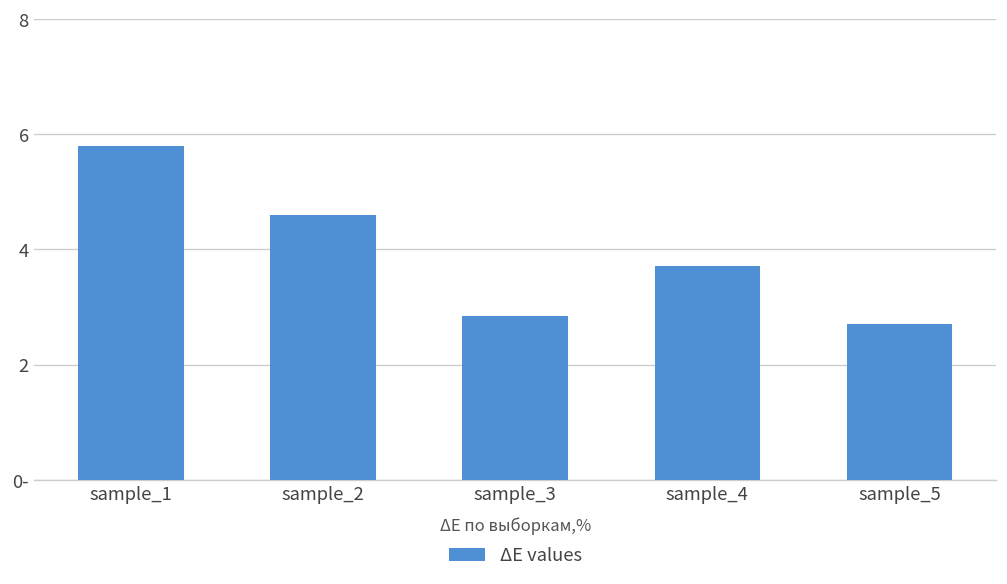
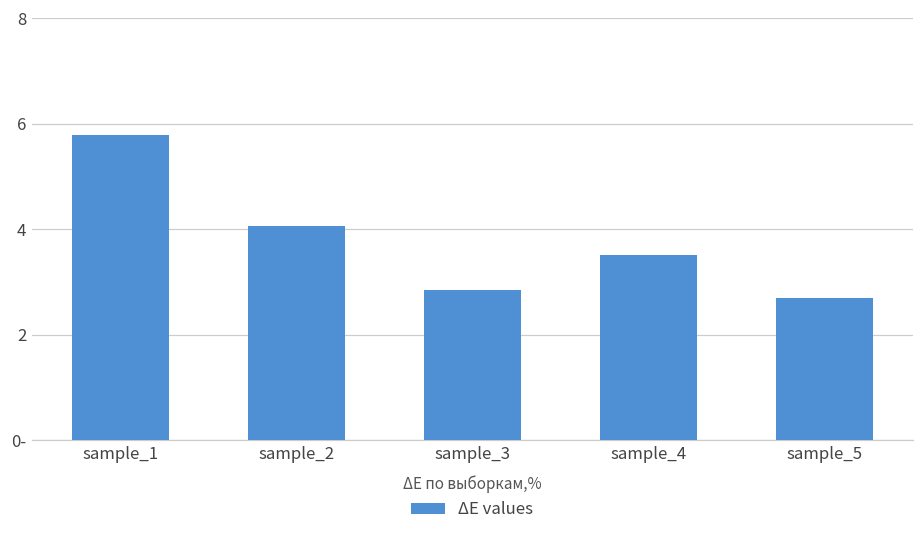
sample_2: 4.6 -> 4.1
sample_4: 3.7 -> 3.5
